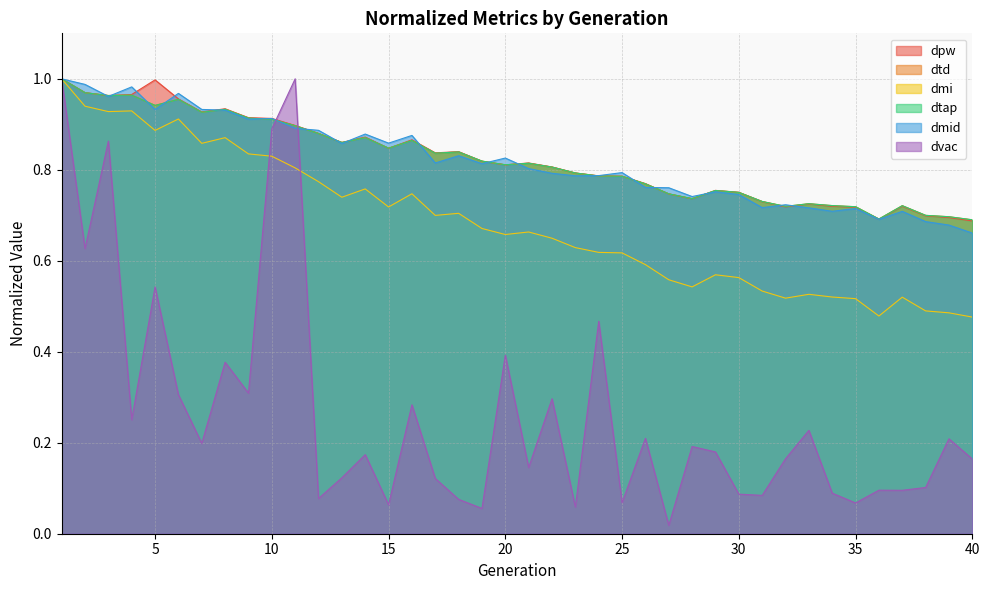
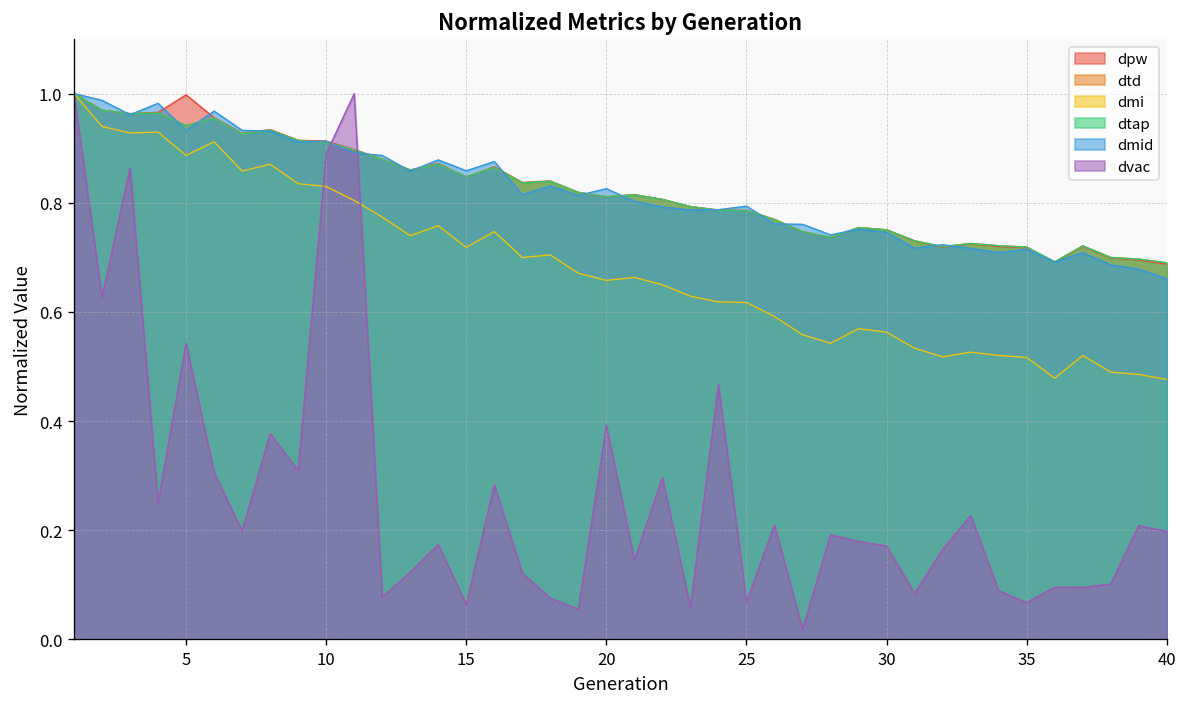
dvac, 30: 0.09 -> 0.17
dvac, 40: 0.16 -> 0.20
